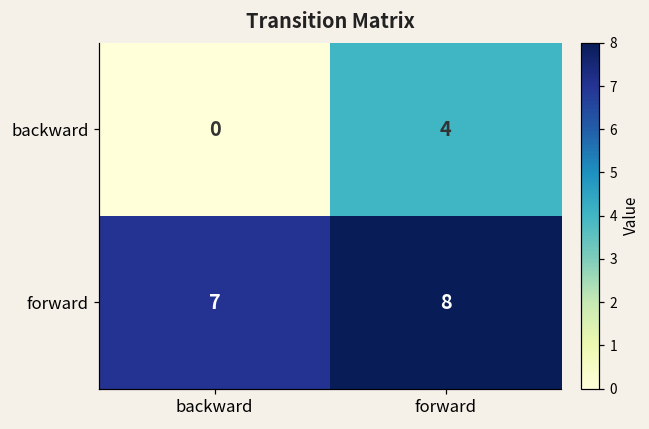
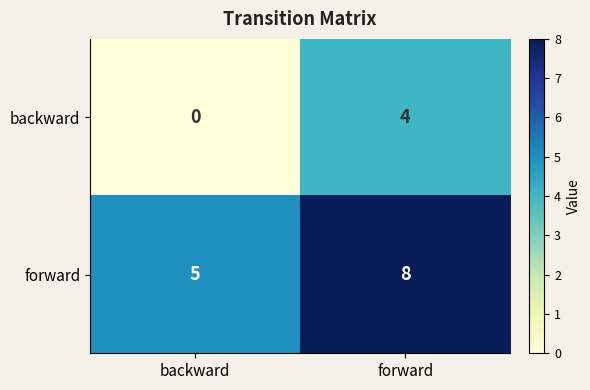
forward, backward: 7 -> 5
